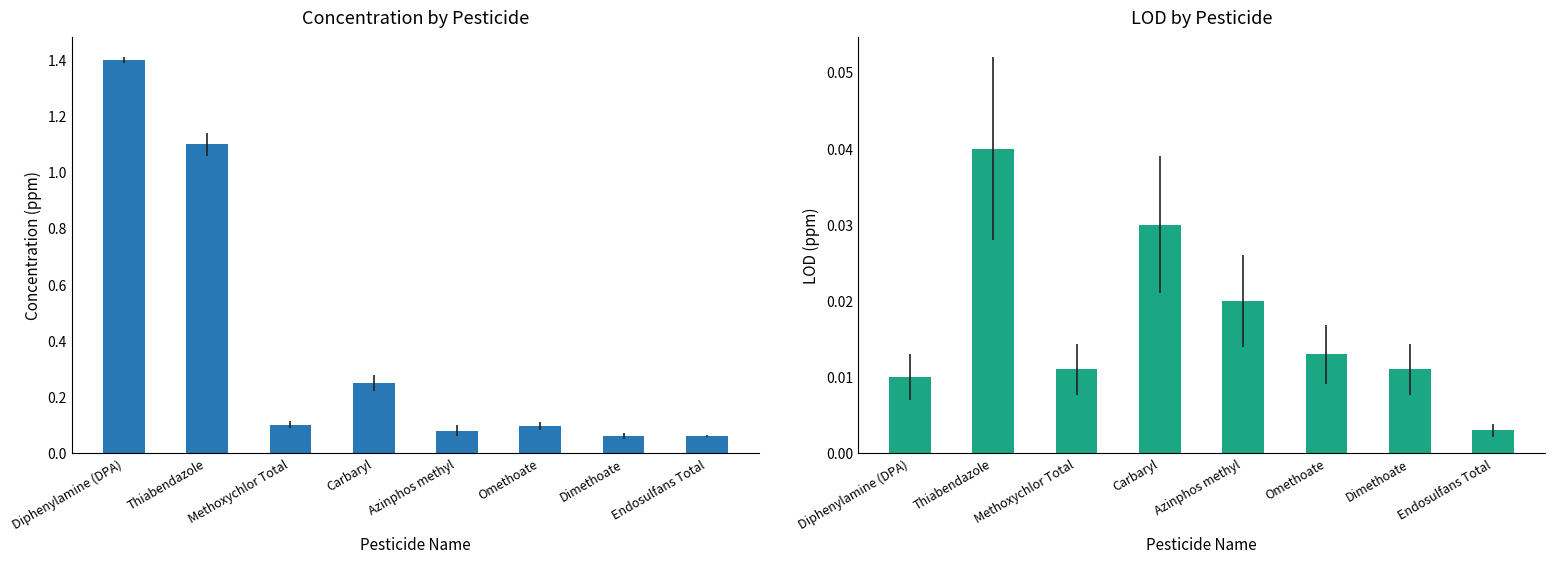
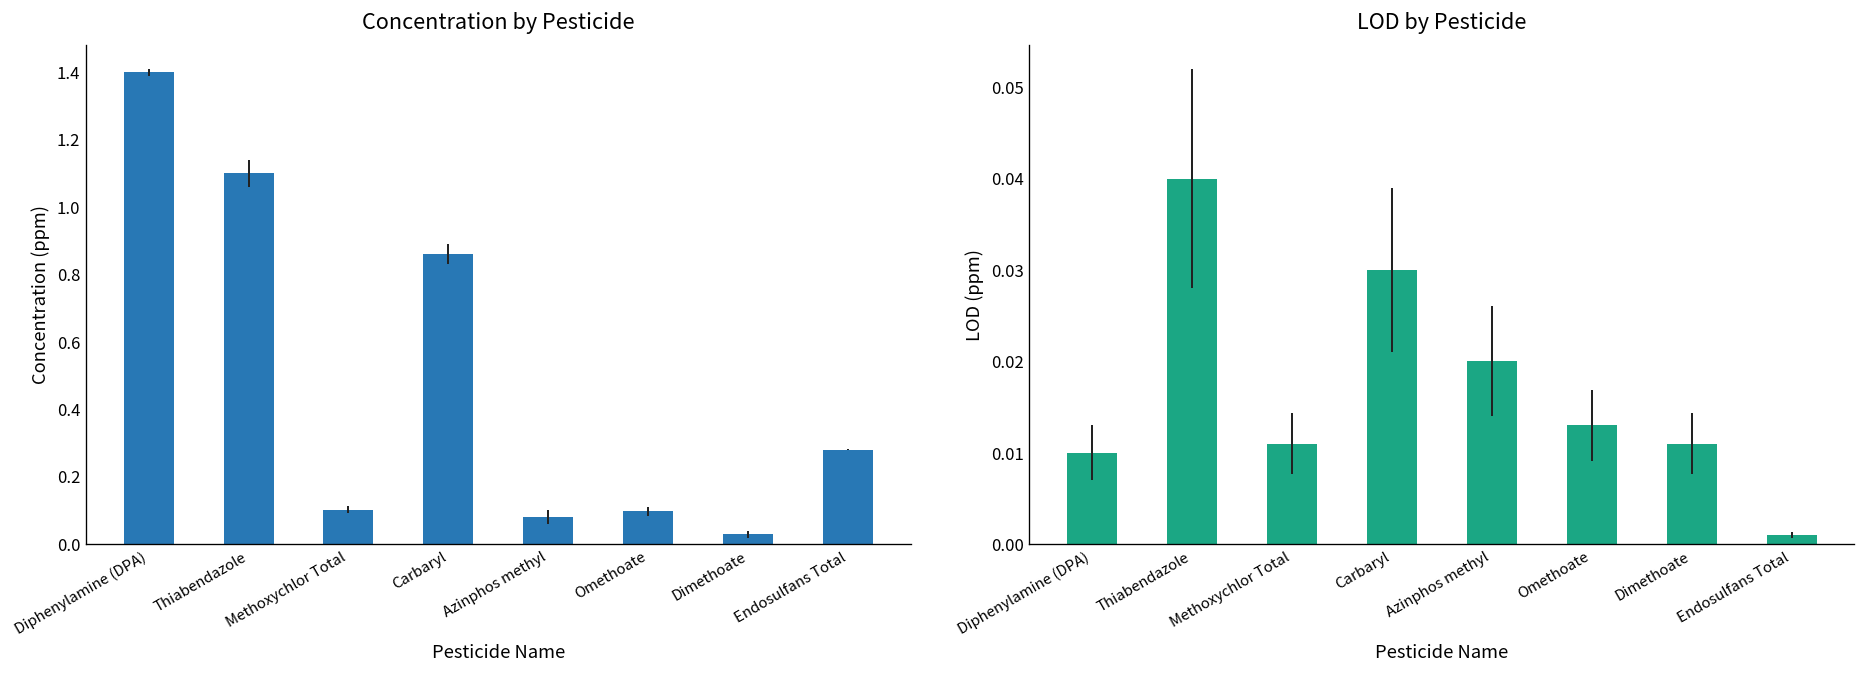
Concentration by Pesticide, Carbaryl: 0.25 -> 0.86
Concentration by Pesticide, Dimethoate: 0.06 -> 0.03
Concentration by Pesticide, Endosulfans Total: 0.06 -> 0.28
LOD by Pesticide, Endosulfans Total: 0.003 -> 0.001
